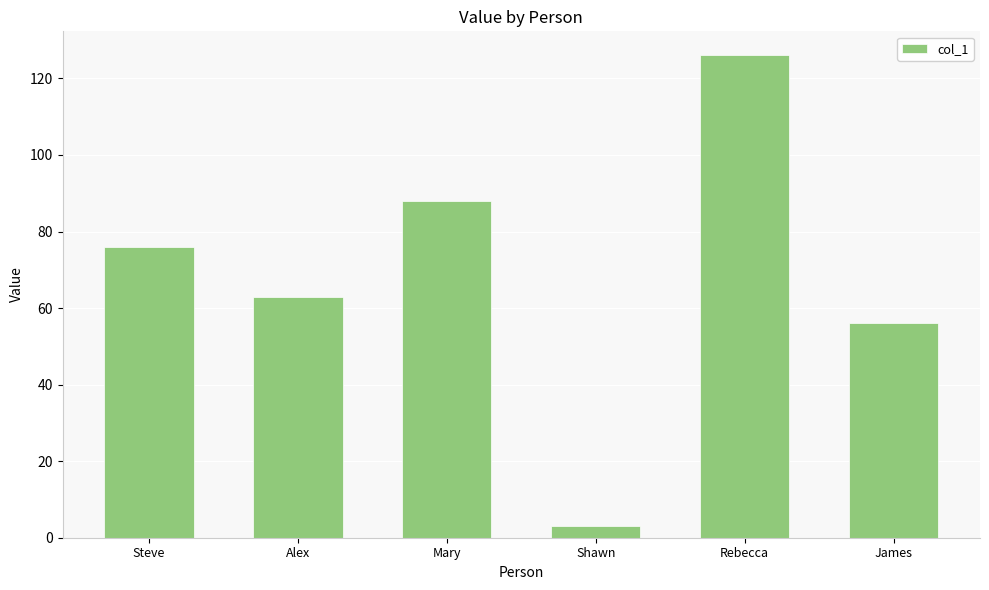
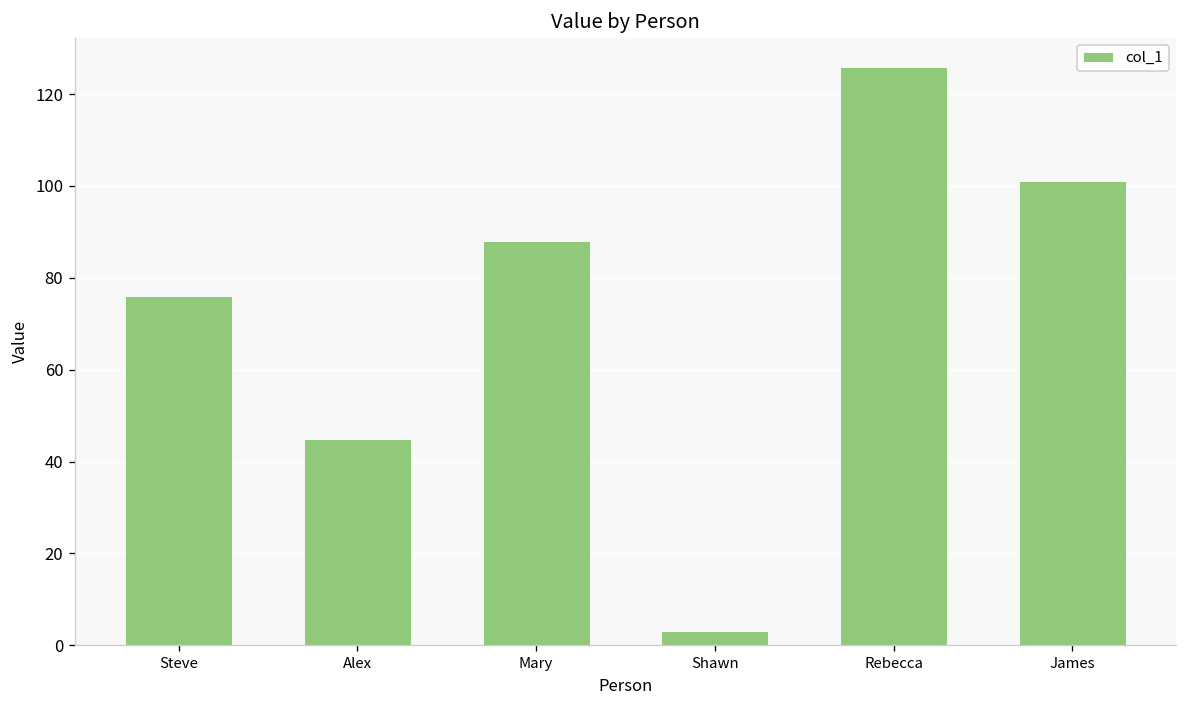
Alex: 63 -> 45
James: 56 -> 101
